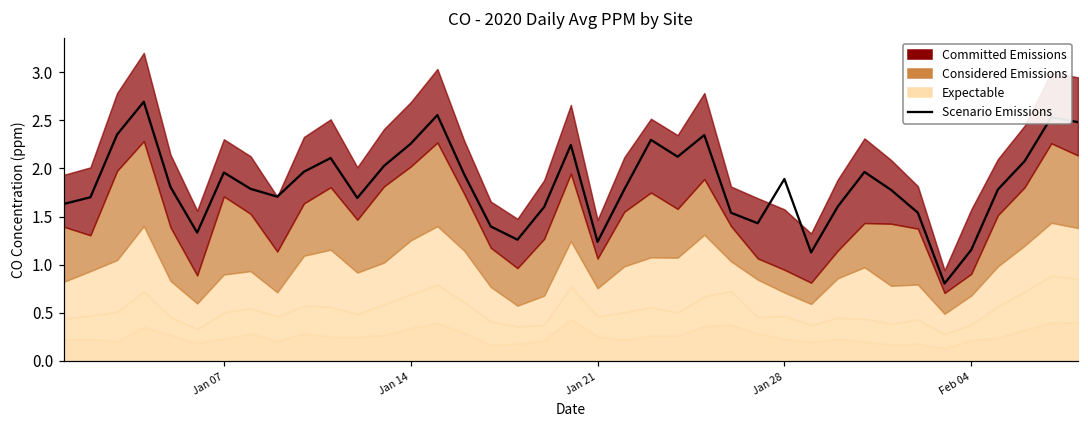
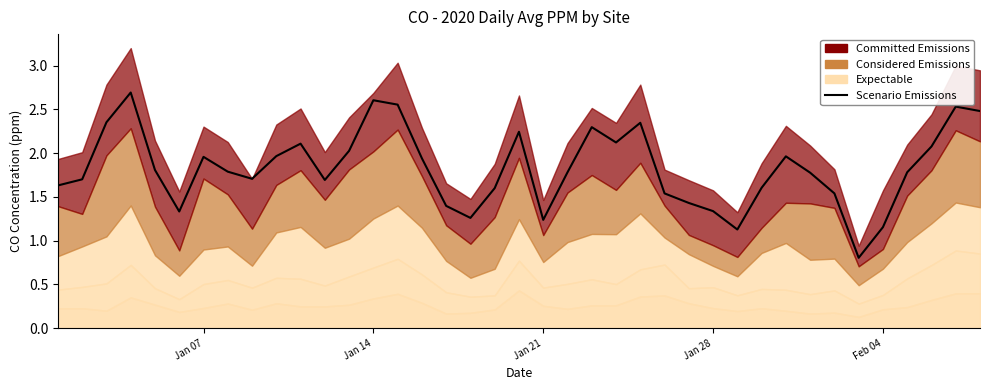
Scenario Emissions, Jan 14: 2.3 -> 2.6
Scenario Emissions, Jan 28: 1.9 -> 1.3
